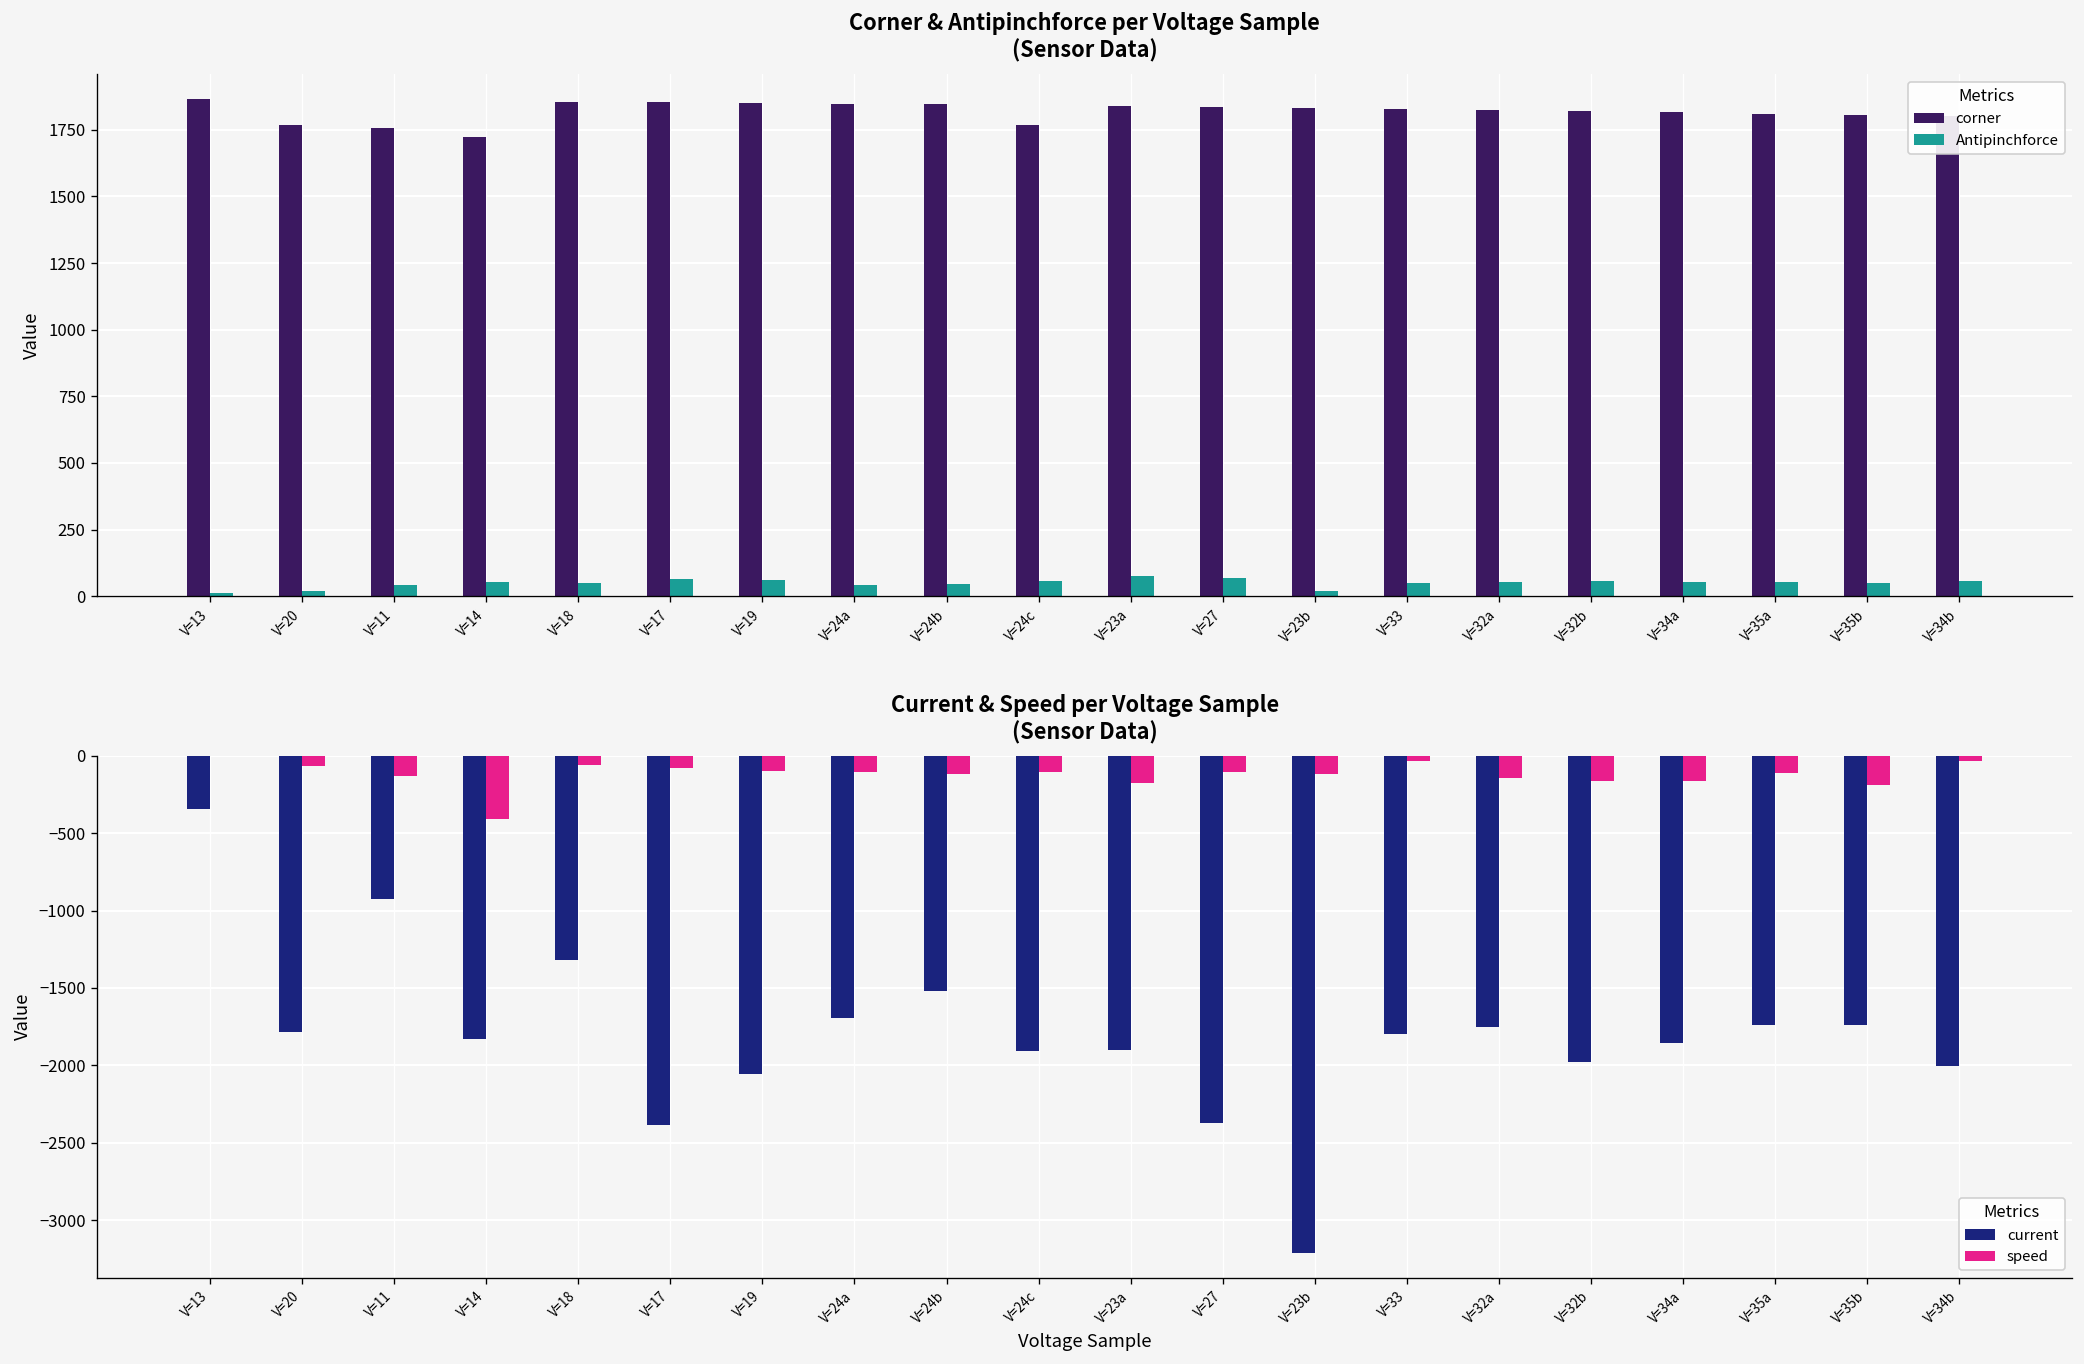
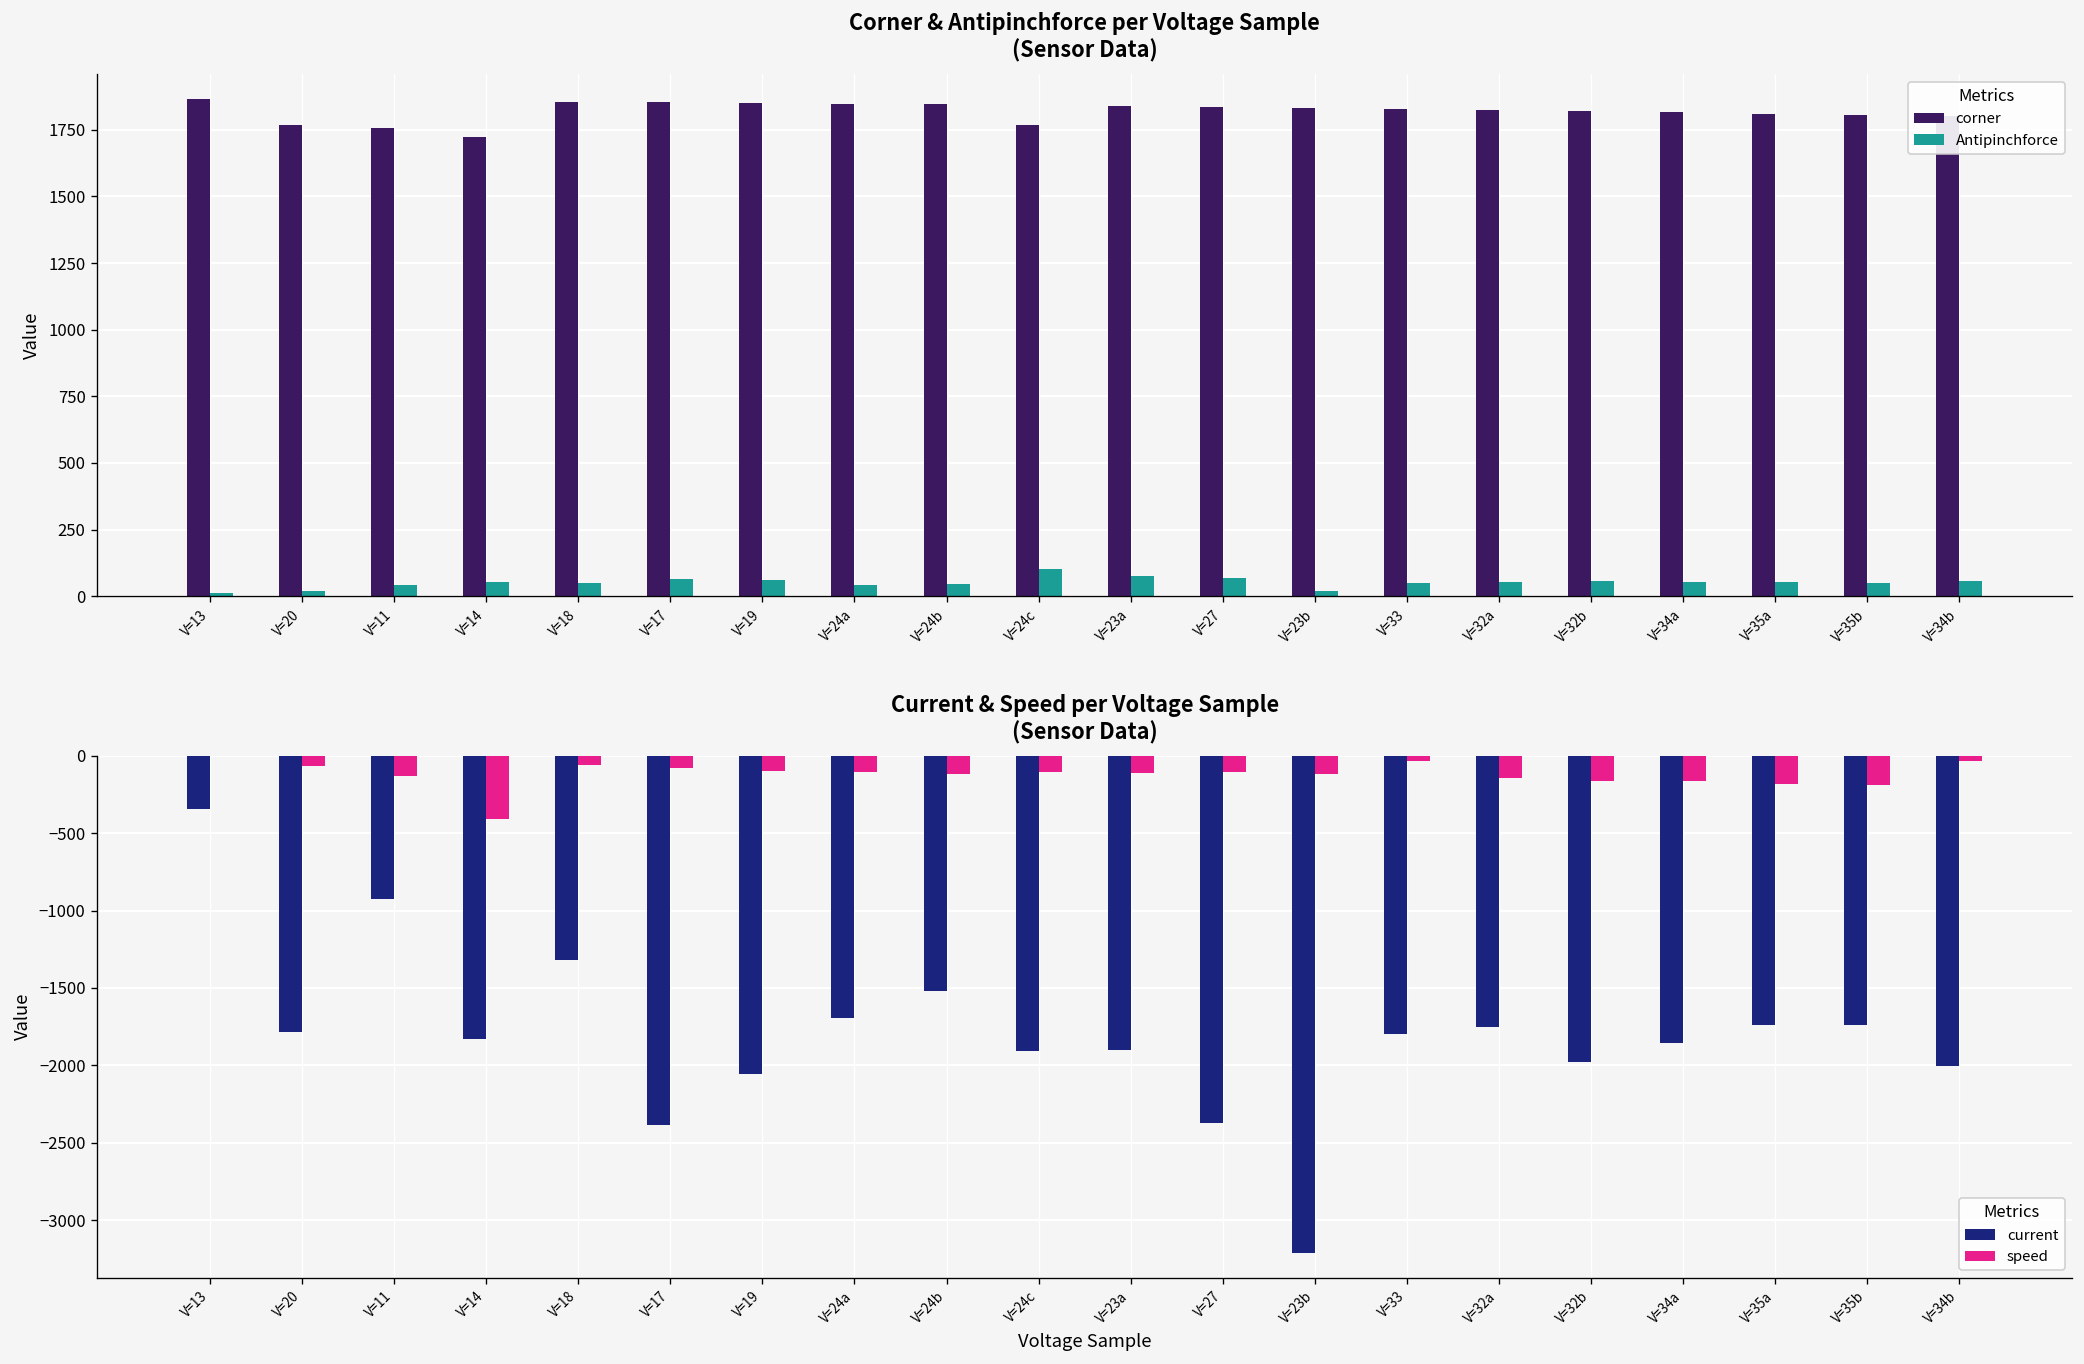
Corner & Antipinchforce per Voltage Sample (Sensor Data), Antipinchforce, V=24c: 60 -> 100
Current & Speed per Voltage Sample (Sensor Data), speed, V=23a: -180 -> -110
Current & Speed per Voltage Sample (Sensor Data), speed, V=35a: -110 -> -180
